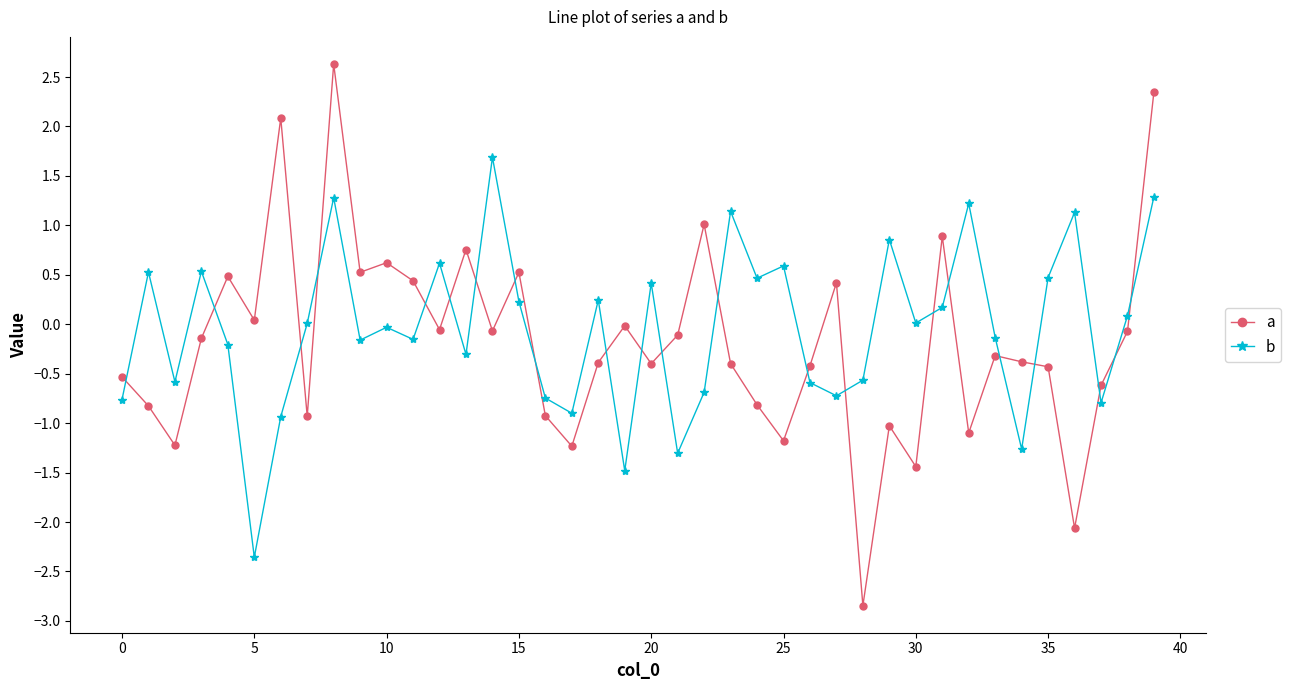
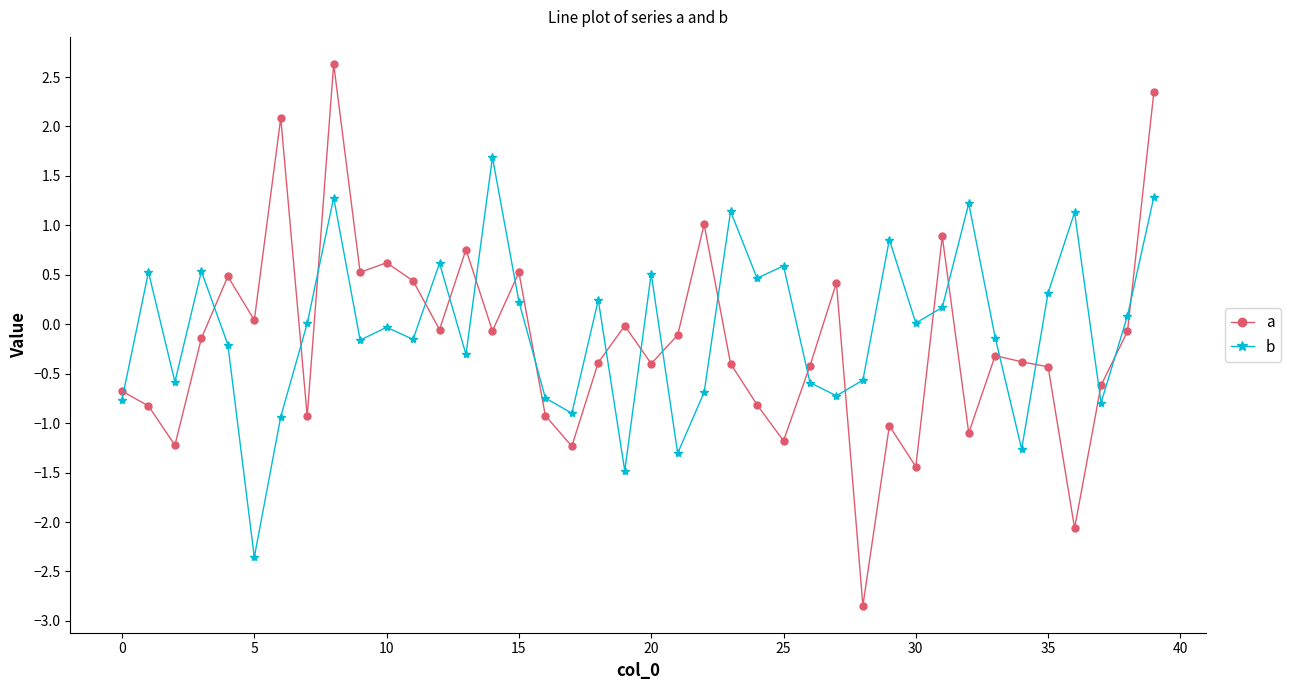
a, 0: -0.5 -> -0.7
b, 20: 0.4 -> 0.5
b, 35: 0.5 -> 0.3
